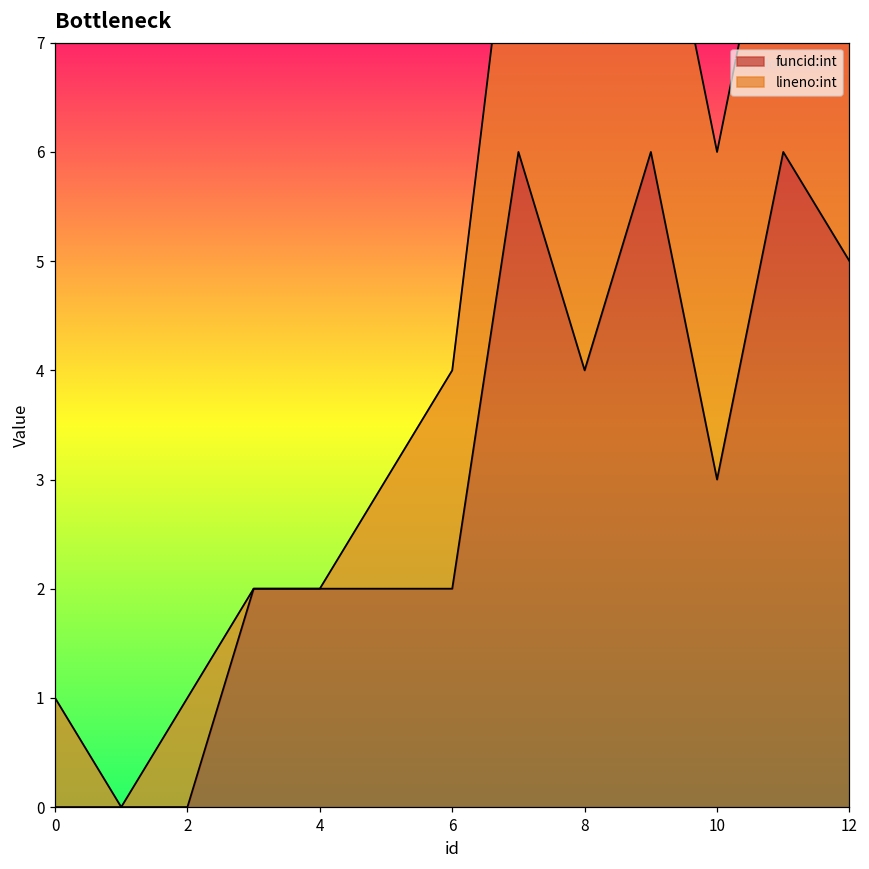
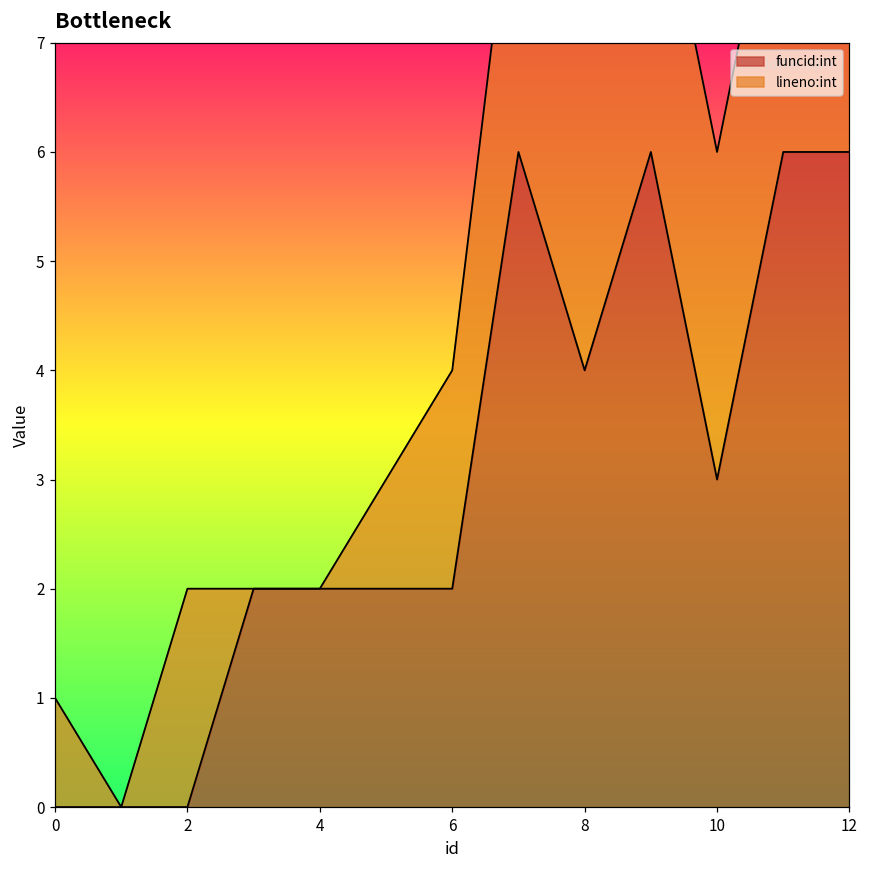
lineno:int, 2: 1 -> 2
funcid:int, 12: 5 -> 6
